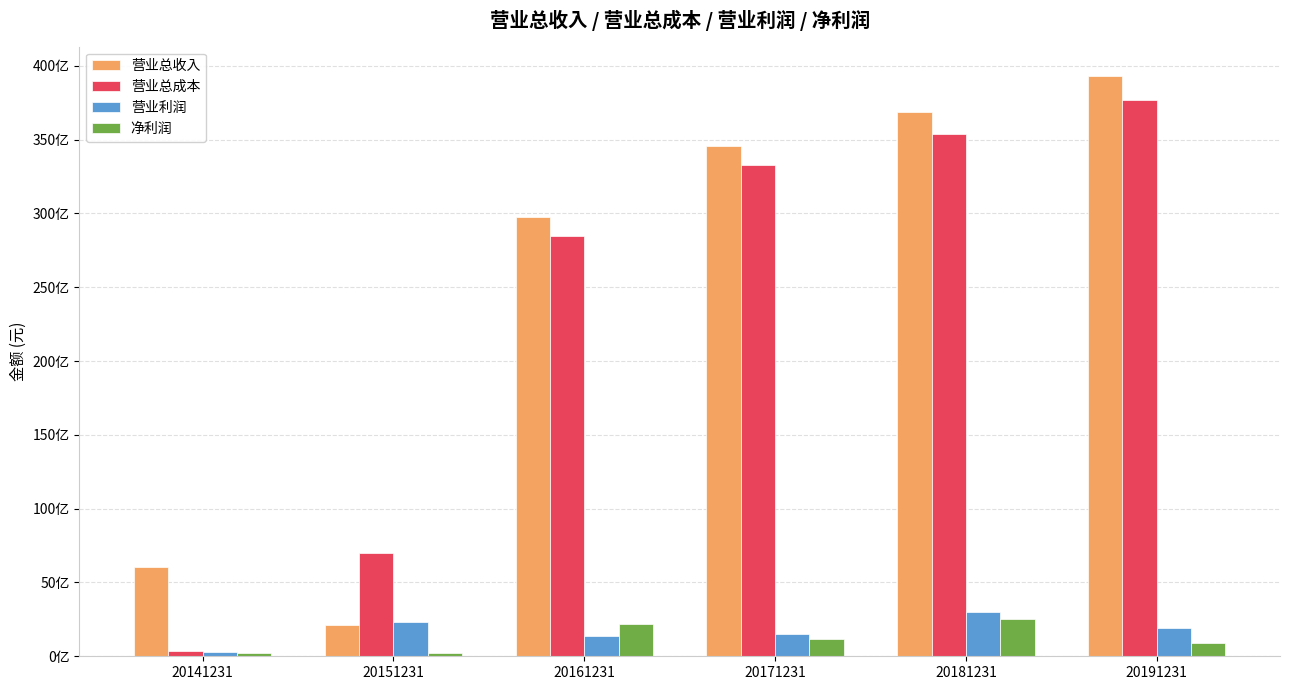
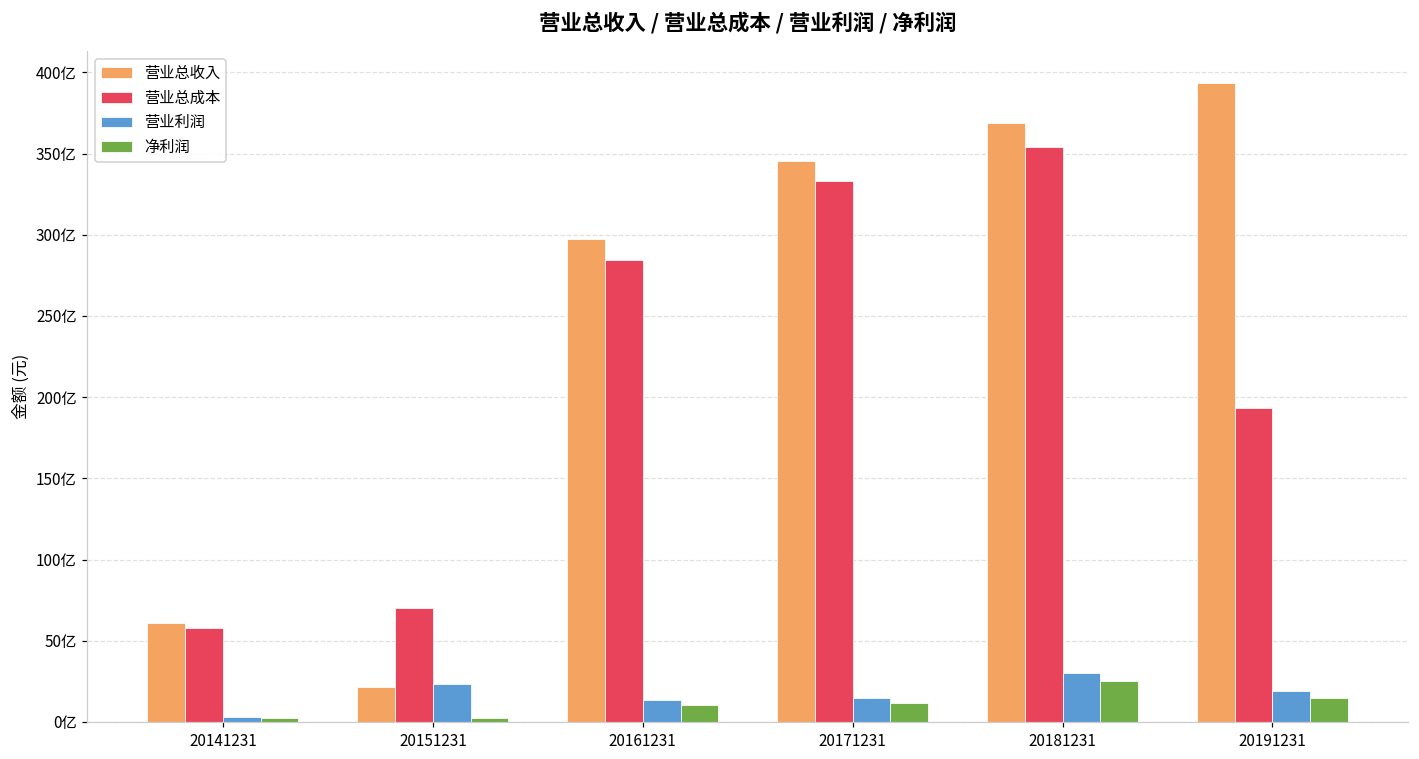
营业总成本, 20141231: 3亿 -> 58亿
净利润, 20161231: 22亿 -> 10亿
营业总成本, 20191231: 377亿 -> 193亿
净利润, 20191231: 9亿 -> 14亿
